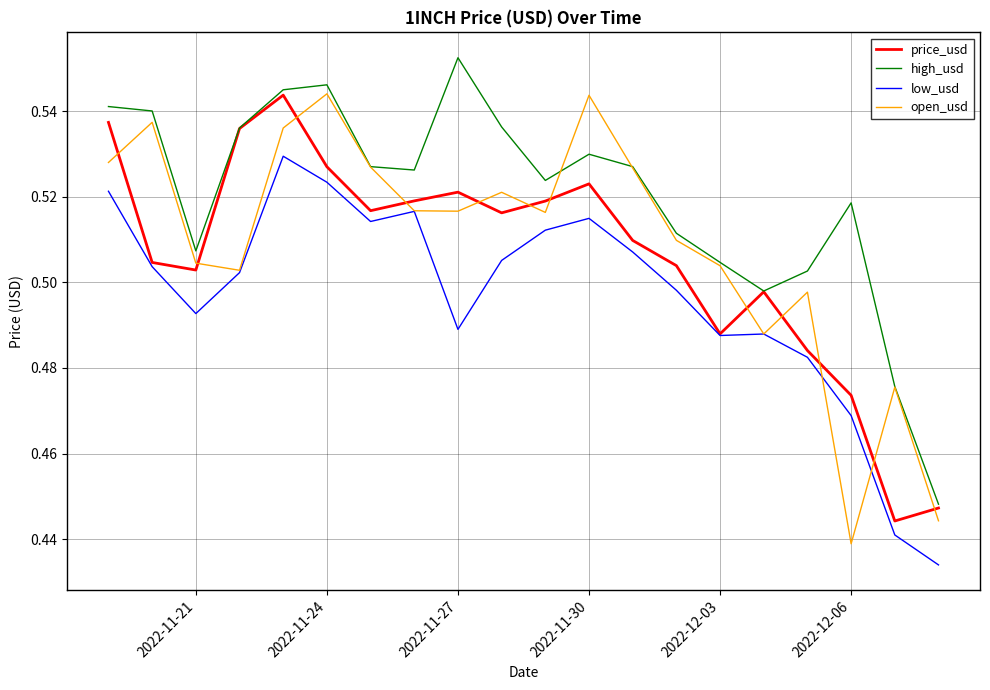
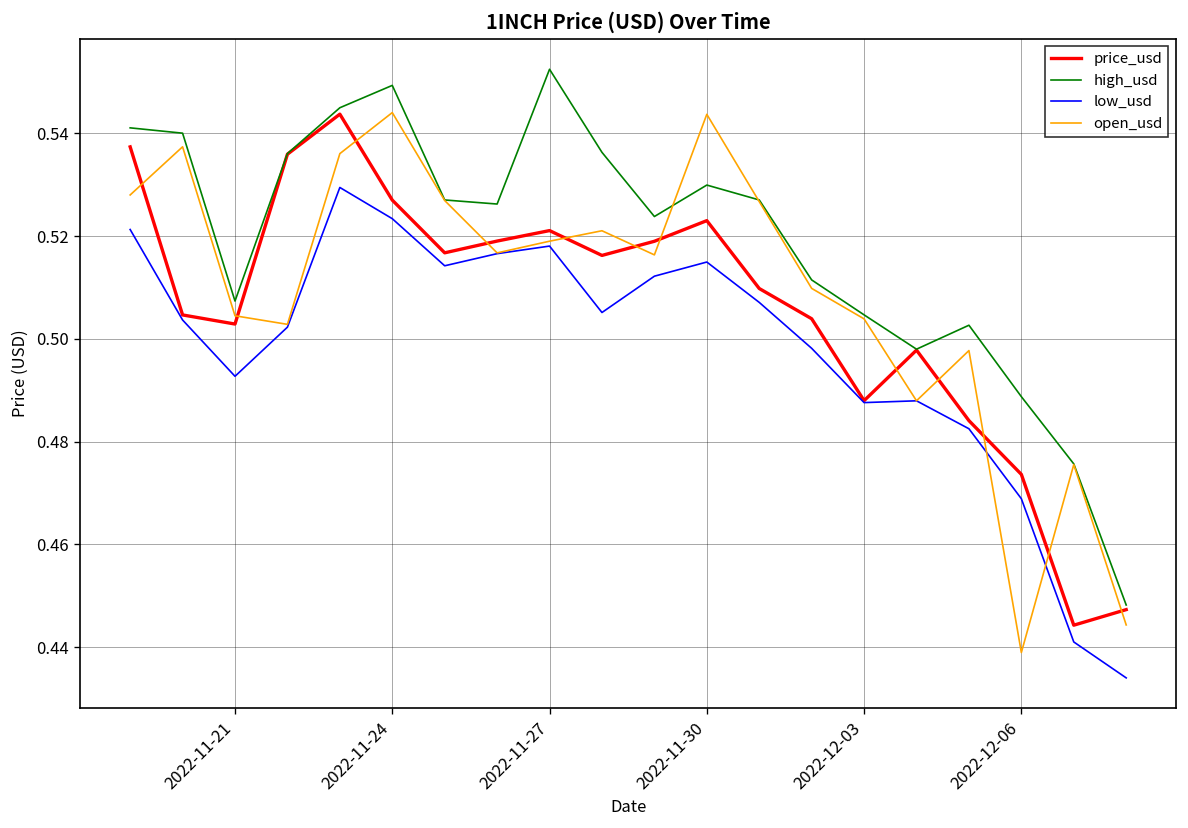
high_usd, 2022-11-24: 0.546 -> 0.549
low_usd, 2022-11-27: 0.489 -> 0.518
open_usd, 2022-11-27: 0.517 -> 0.519
high_usd, 2022-12-06: 0.519 -> 0.489
